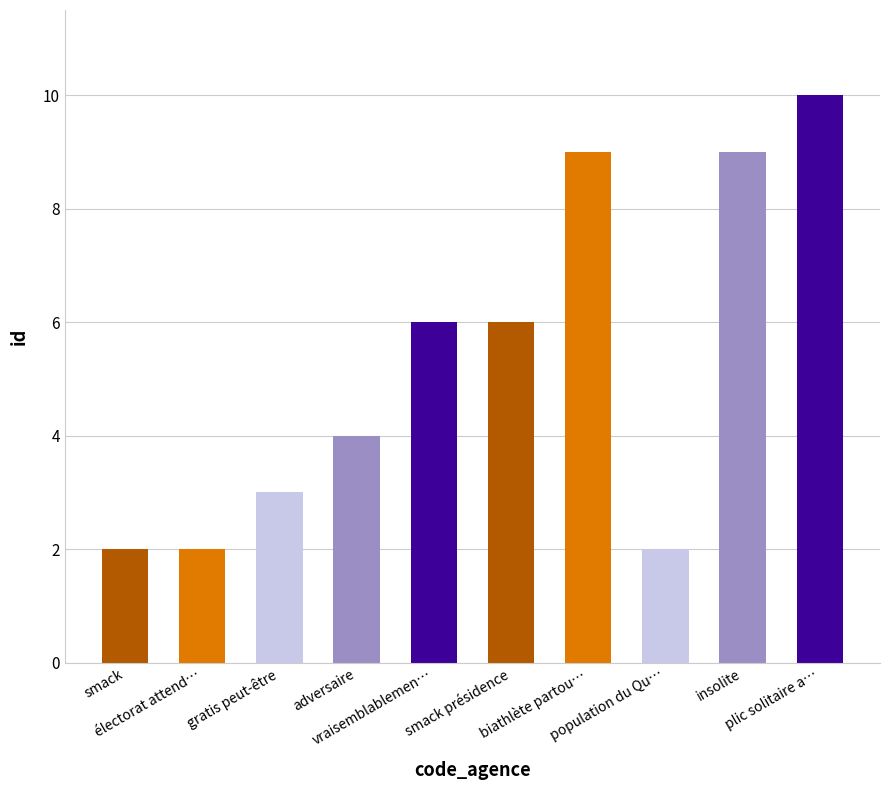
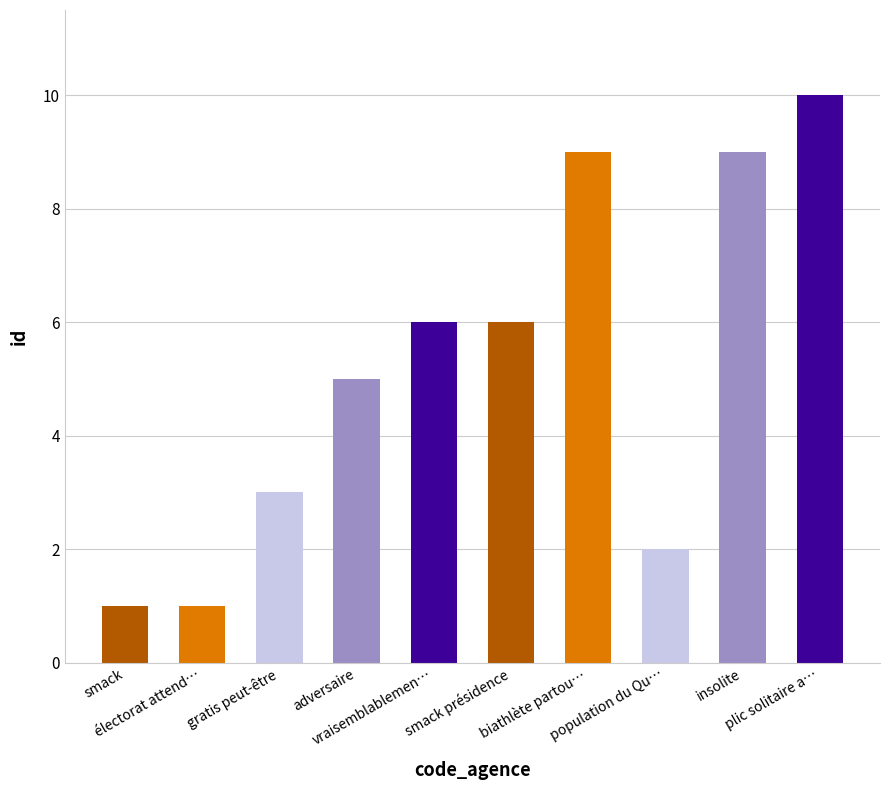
smack: 2 -> 1
électorat attend…: 2 -> 1
adversaire: 4 -> 5
